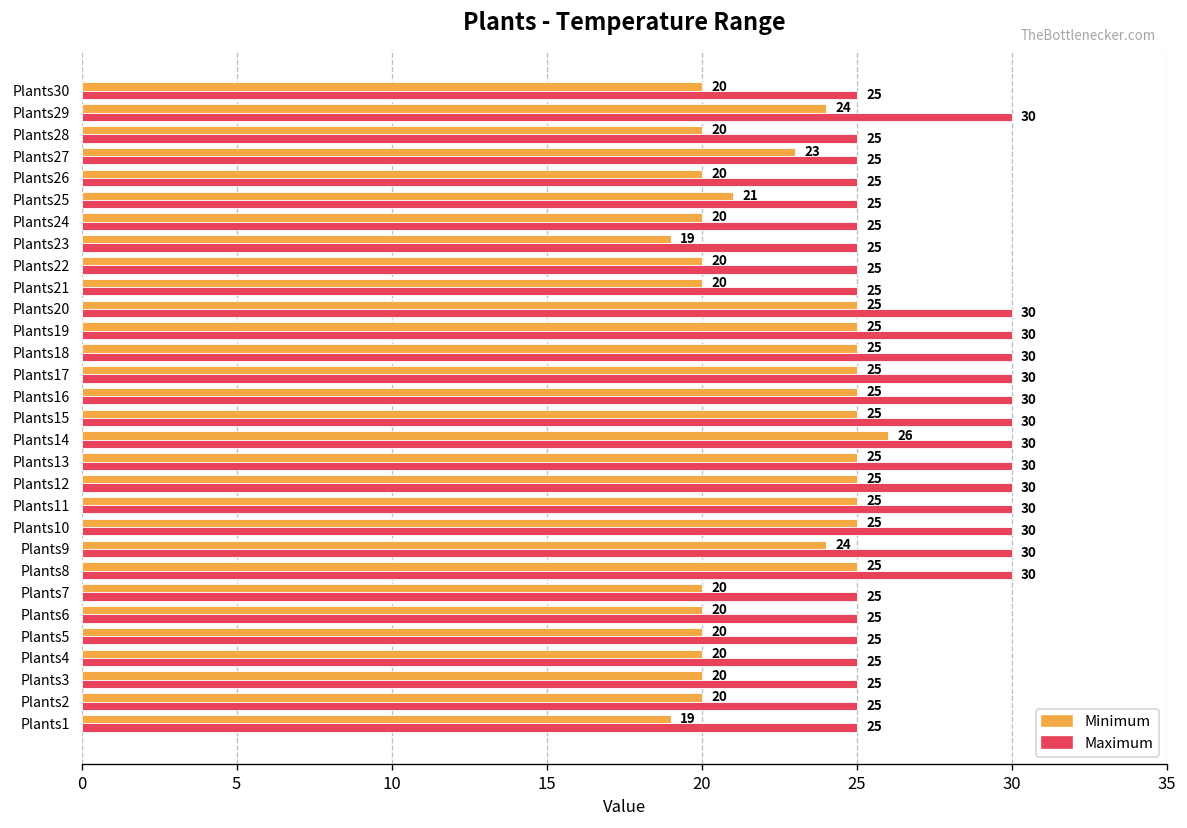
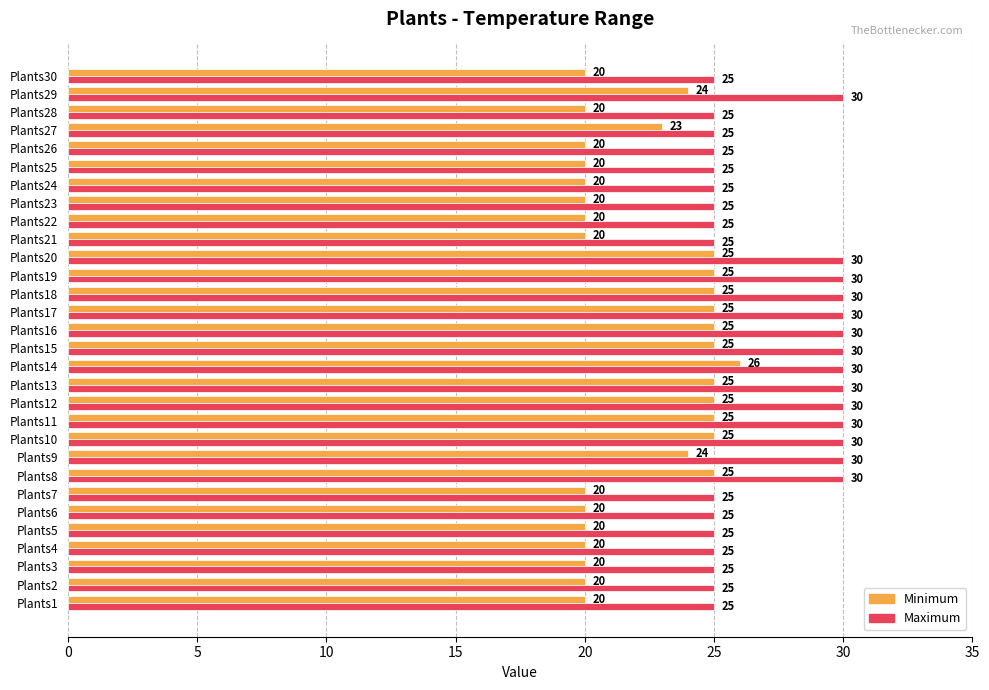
Minimum, Plants25: 21 -> 20
Minimum, Plants23: 19 -> 20
Minimum, Plants1: 19 -> 20
